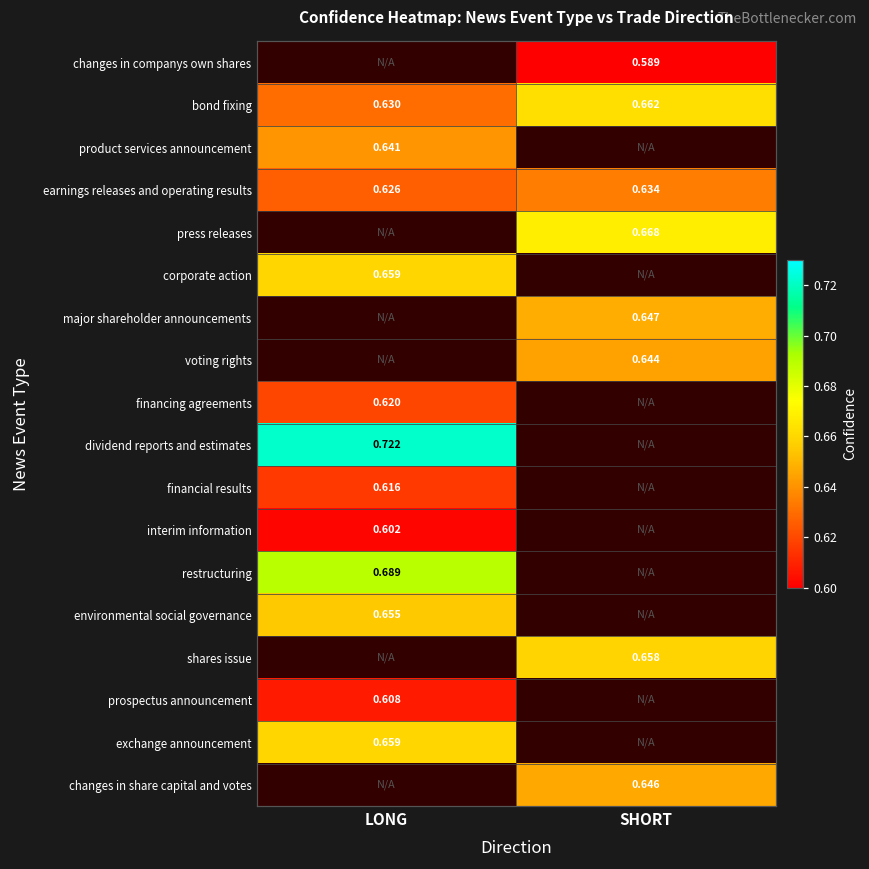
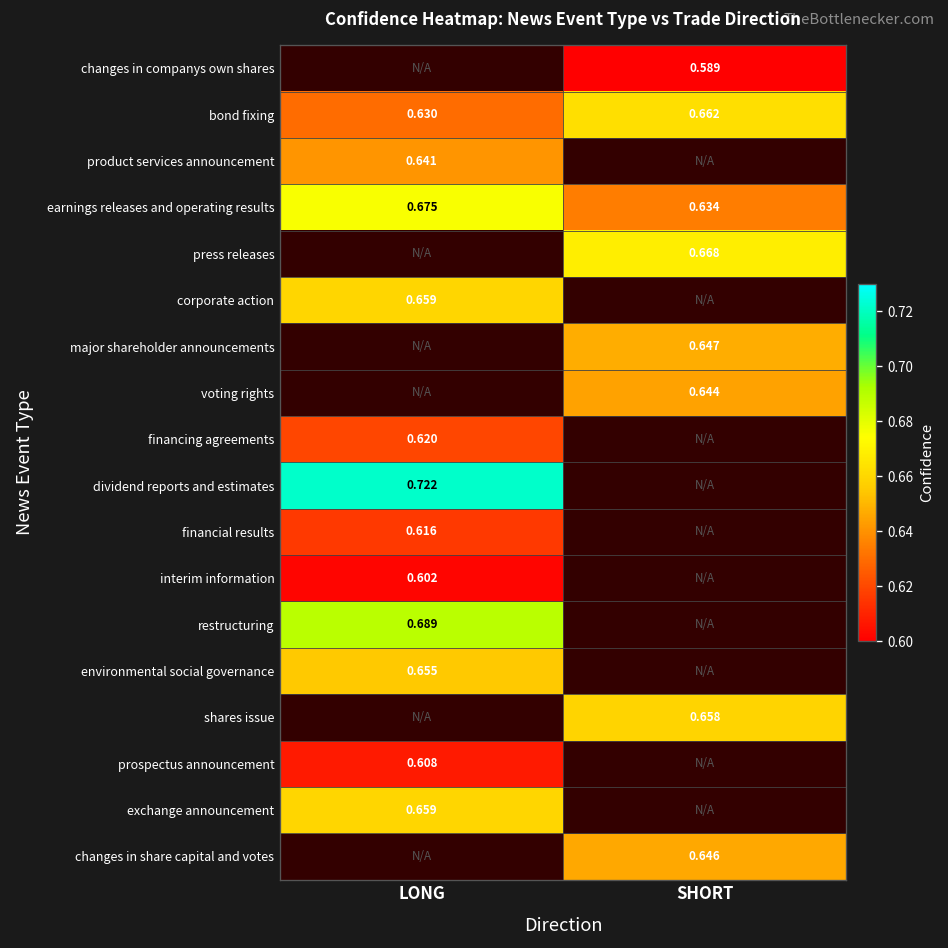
earnings releases and operating results, LONG: 0.626 -> 0.675
